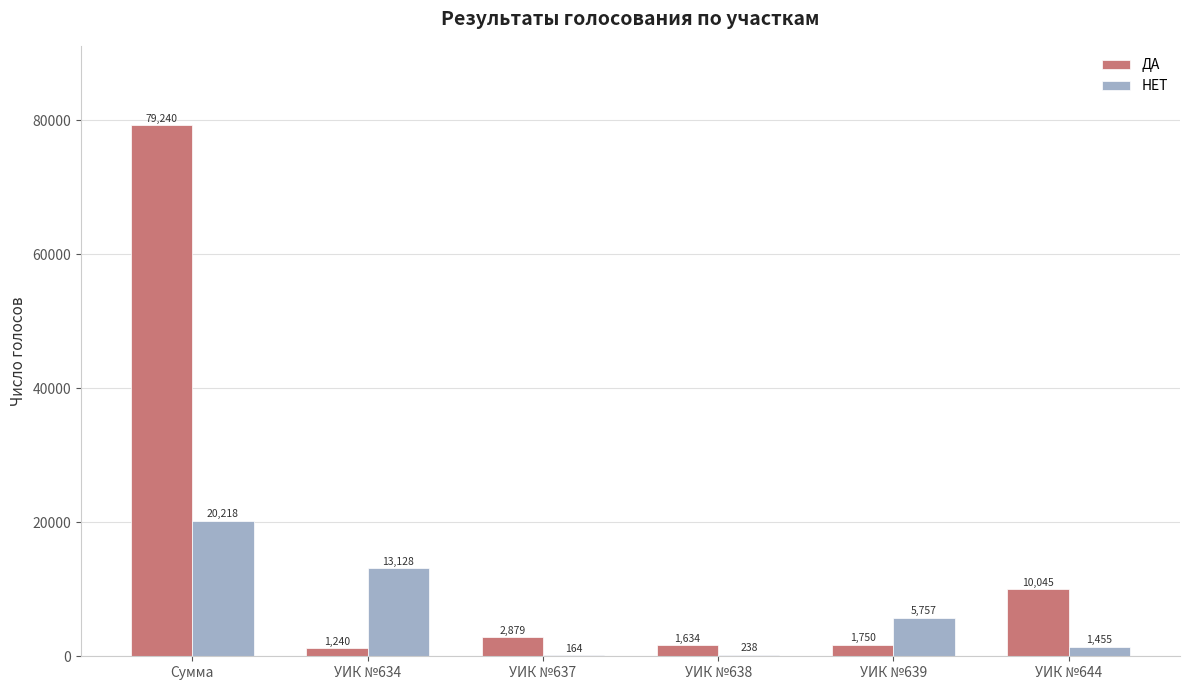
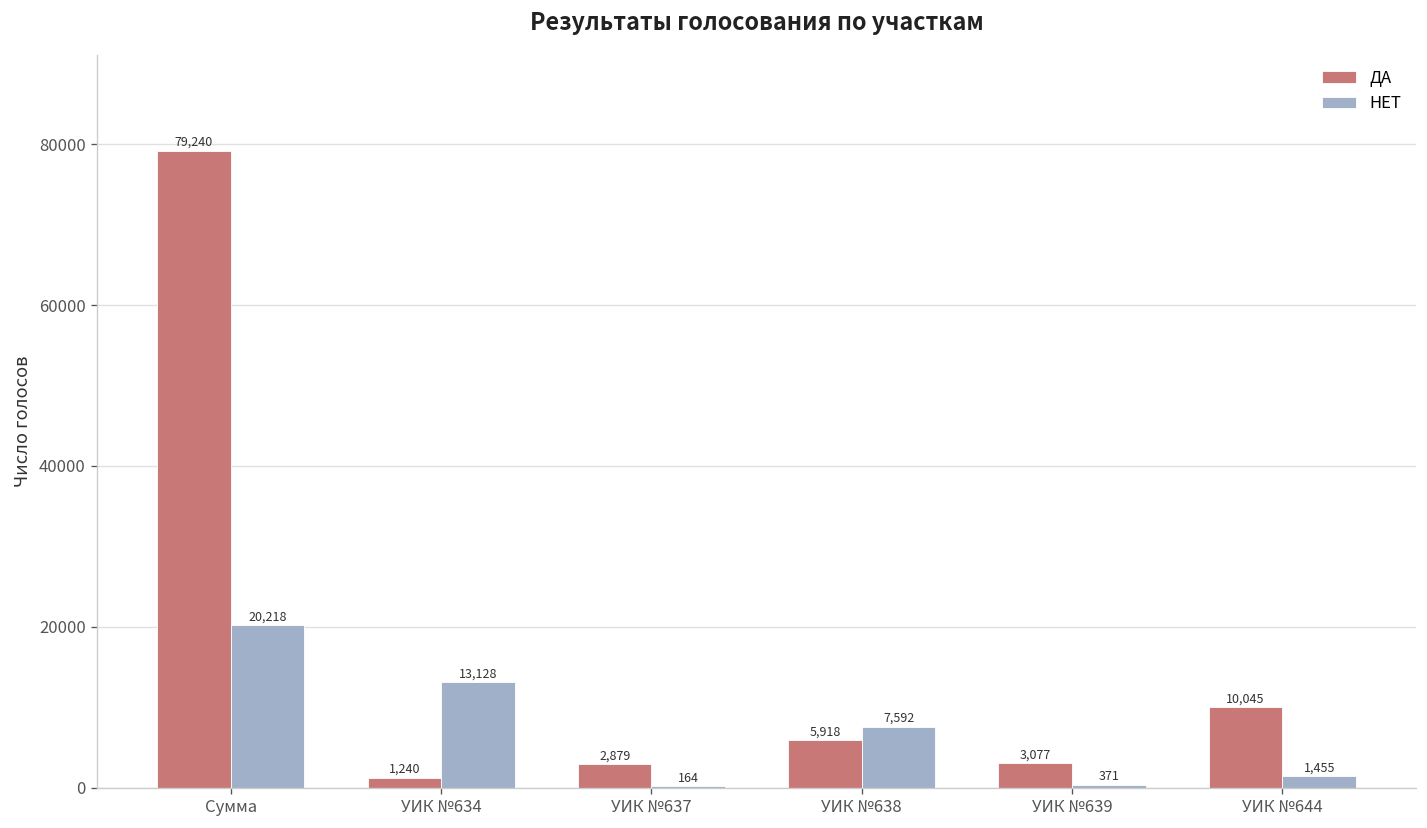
ДА, УИК №638: 1,634 -> 5,918
НЕТ, УИК №638: 238 -> 7,592
ДА, УИК №639: 1,750 -> 3,077
НЕТ, УИК №639: 5,757 -> 371
